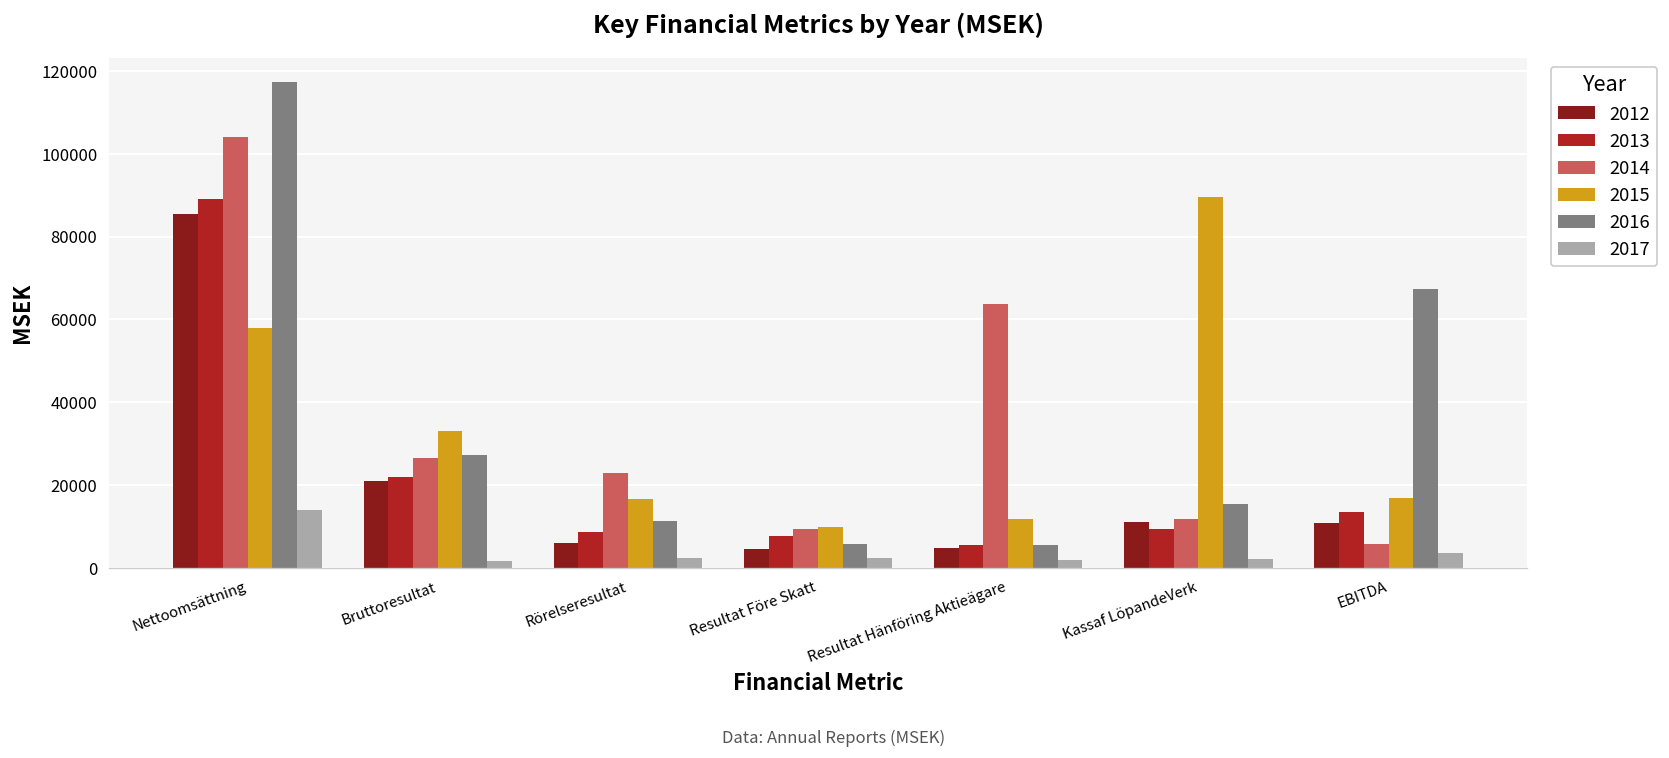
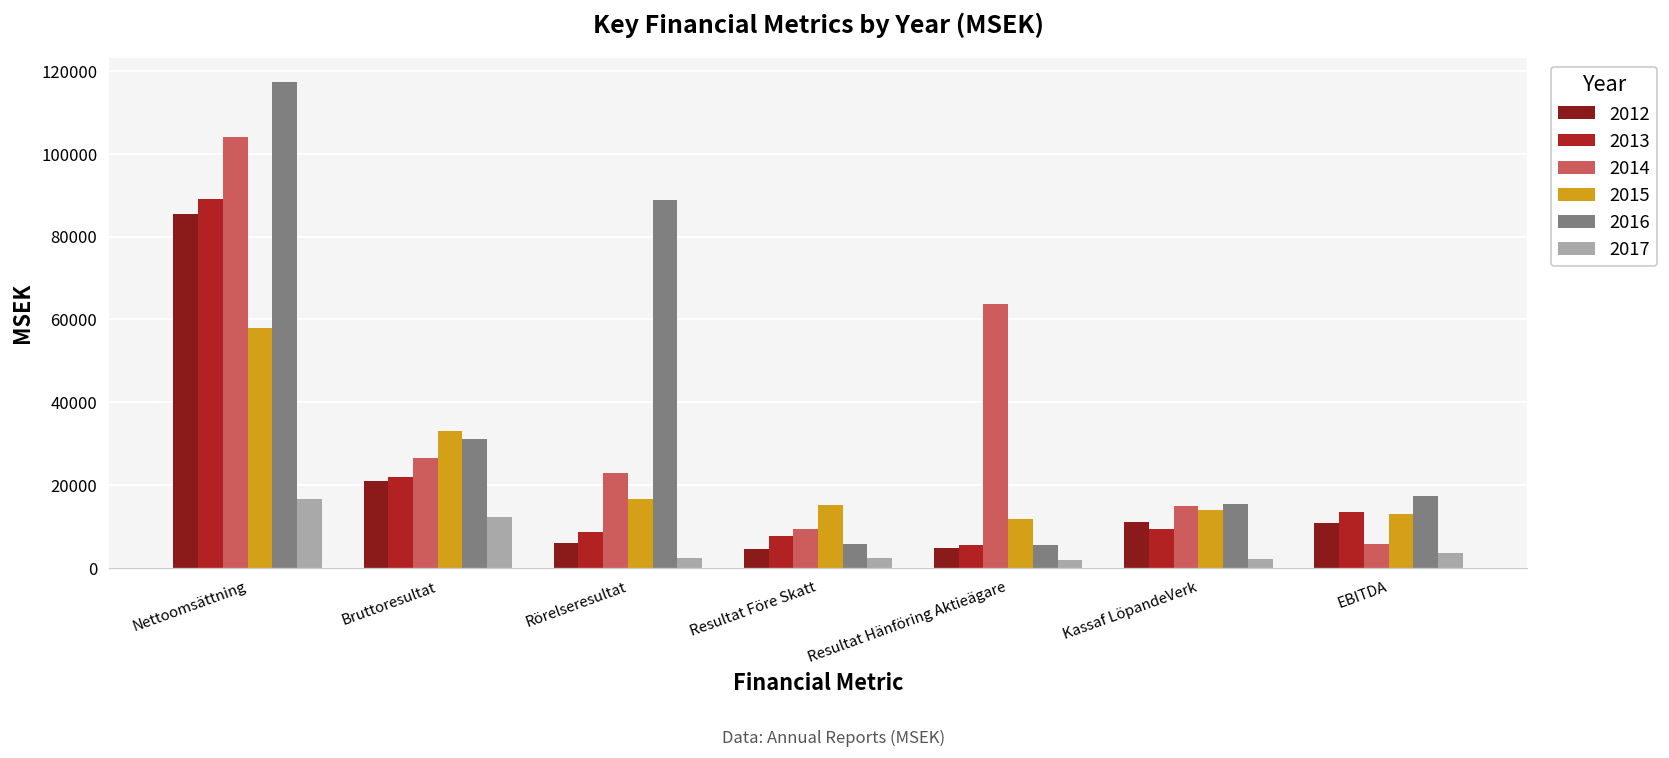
2017, Nettoomsättning: 14000 -> 17000
2016, Bruttoresultat: 27000 -> 31000
2017, Bruttoresultat: 2000 -> 12000
2016, Rörelseresultat: 11000 -> 89000
2015, Resultat Före Skatt: 10000 -> 15000
2014, Kassaf LöpandeVerk: 12000 -> 15000
2015, Kassaf LöpandeVerk: 90000 -> 14000
2015, EBITDA: 17000 -> 13000
2016, EBITDA: 67000 -> 18000
